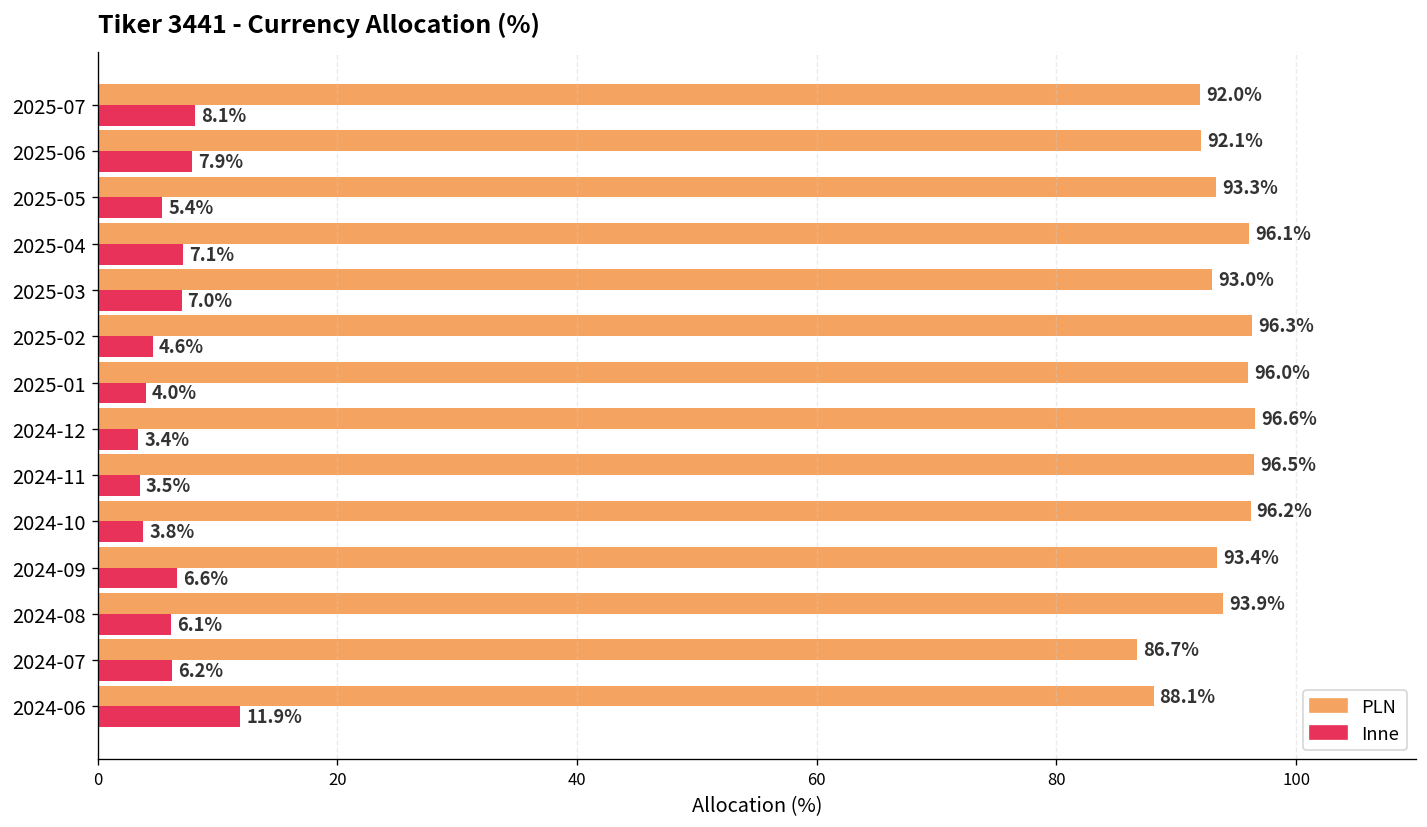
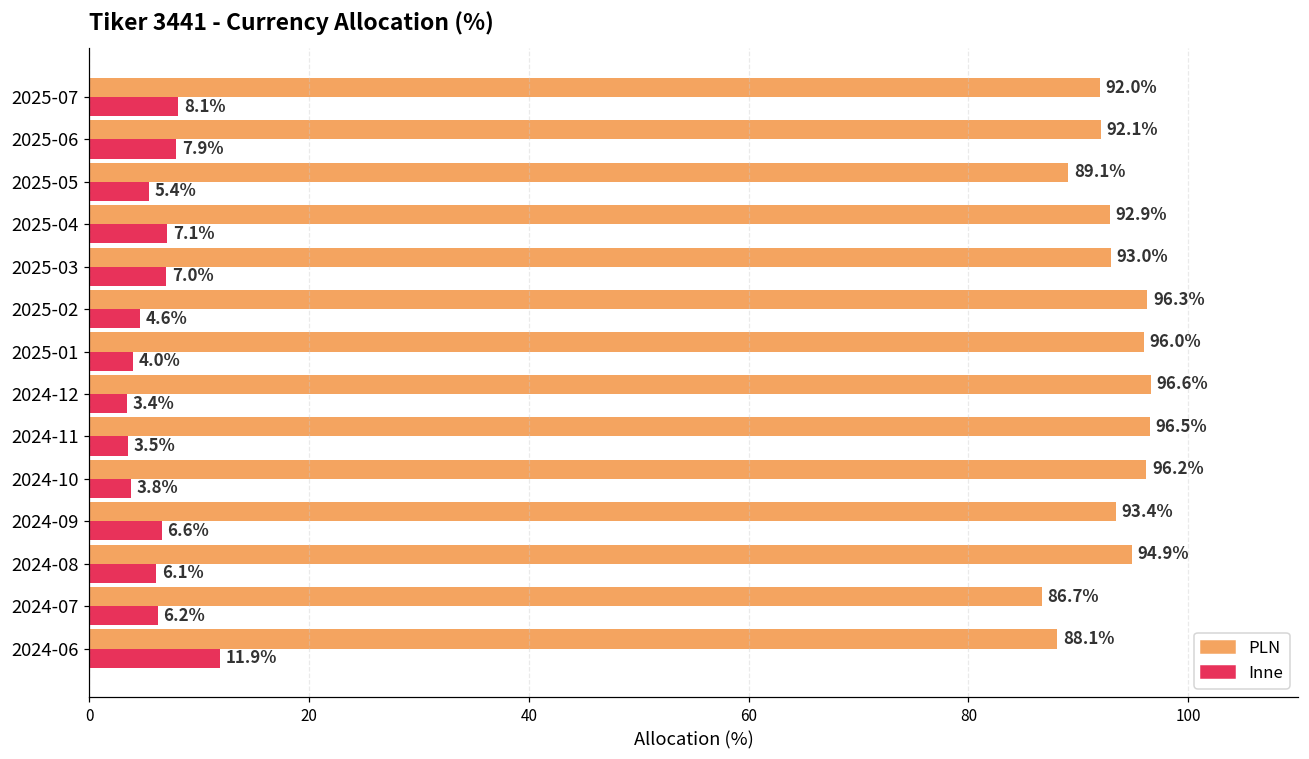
PLN, 2025-05: 93.3% -> 89.1%
PLN, 2025-04: 96.1% -> 92.9%
PLN, 2024-08: 93.9% -> 94.9%
